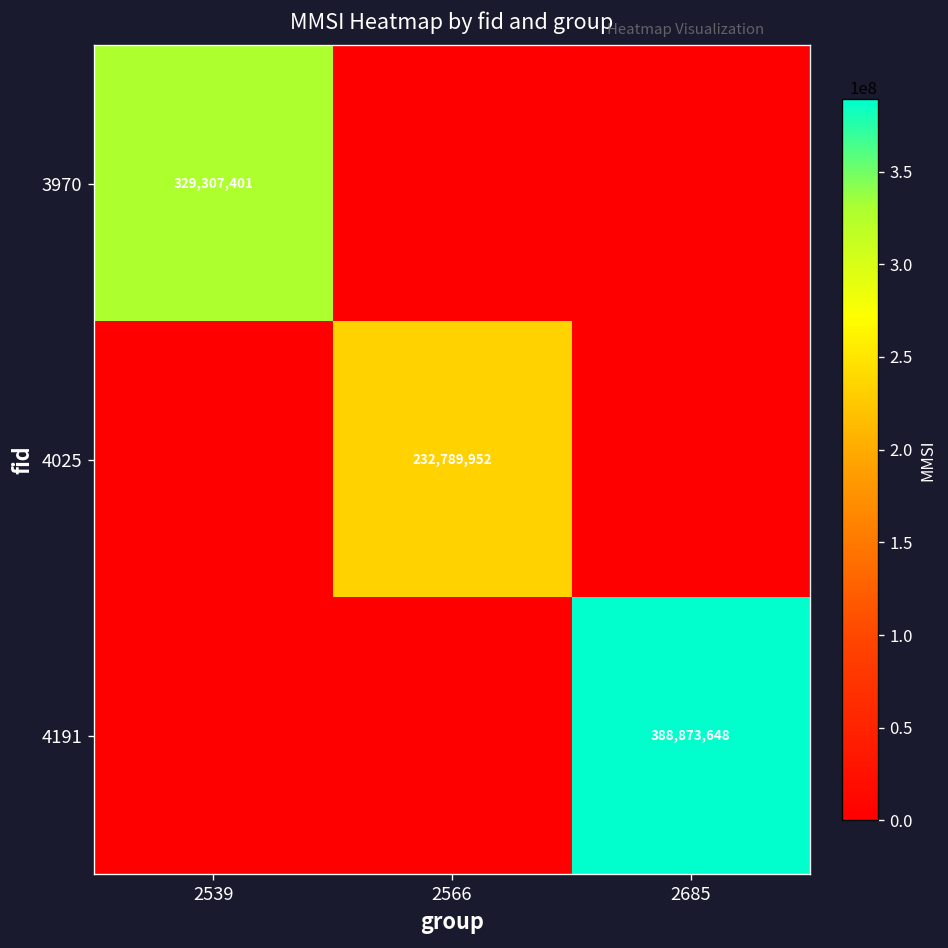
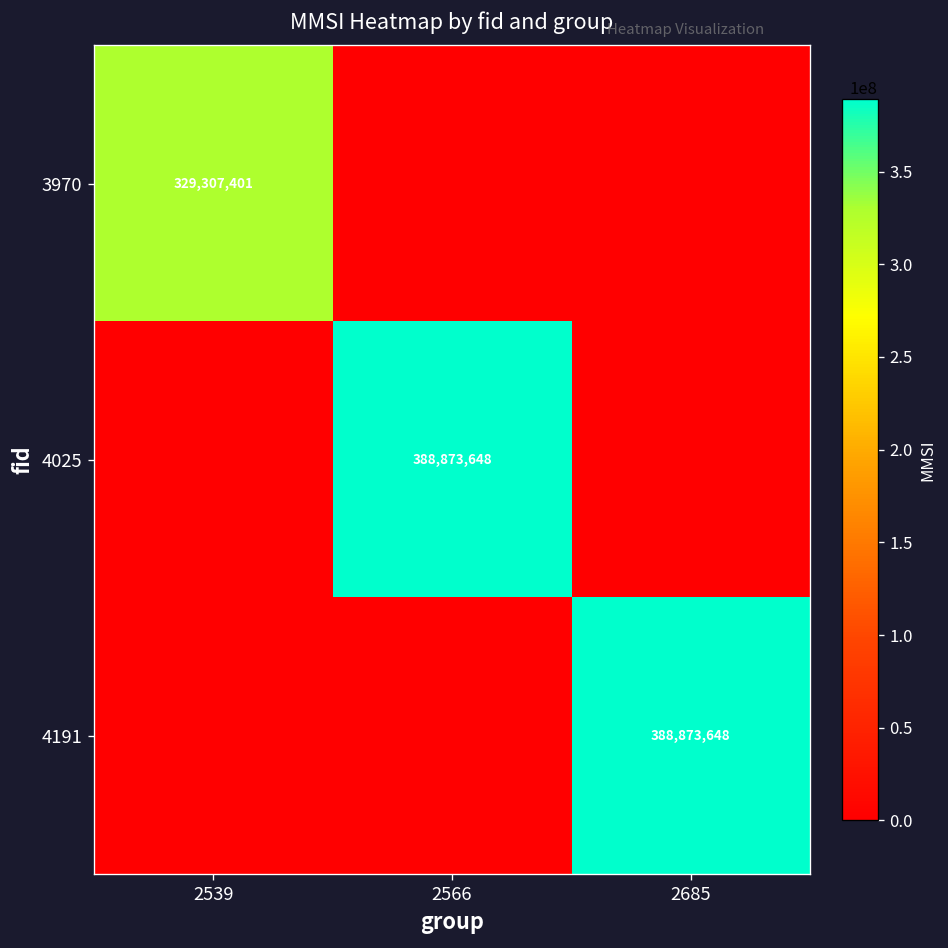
4025, 2566: 232,789,952 -> 388,873,648
